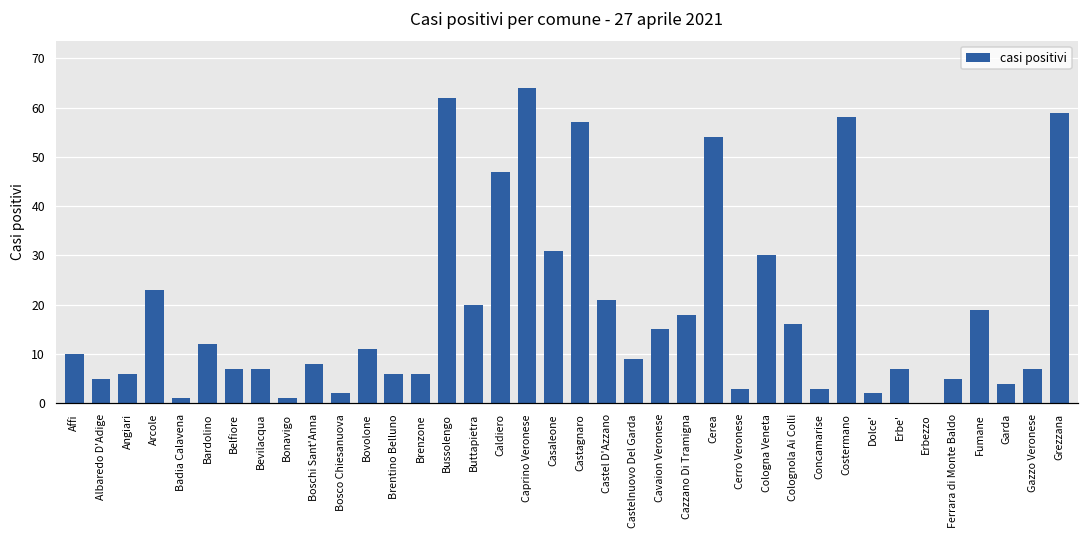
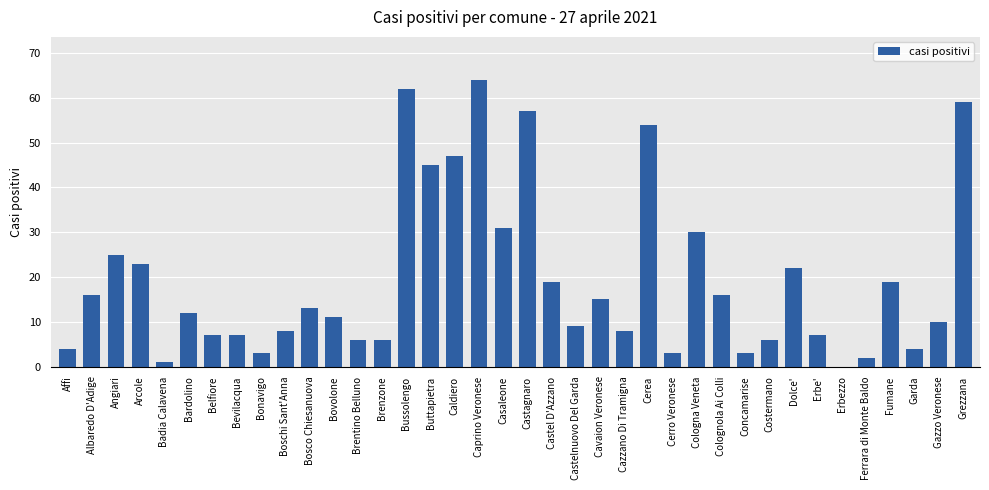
Affi: 10 -> 4
Albaredo D'Adige: 5 -> 16
Angiari: 6 -> 25
Bonavigo: 1 -> 3
Bosco Chiesanuova: 2 -> 13
Buttapietra: 20 -> 45
Castel D'Azzano: 21 -> 19
Cazzano Di Tramigna: 18 -> 8
Costermano: 58 -> 6
Dolce': 2 -> 22
Ferrara di Monte Baldo: 5 -> 2
Gazzo Veronese: 7 -> 10
